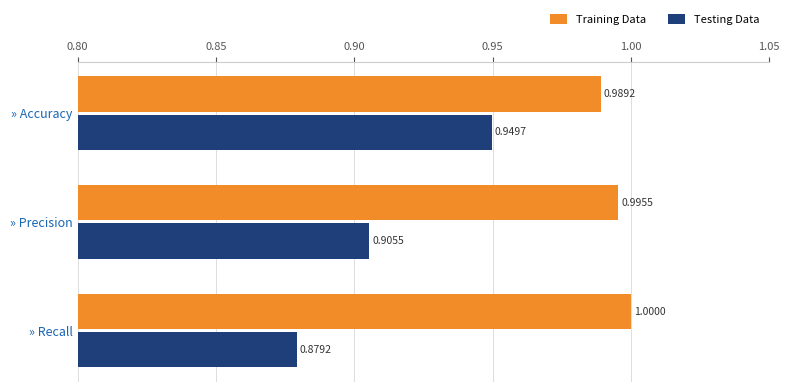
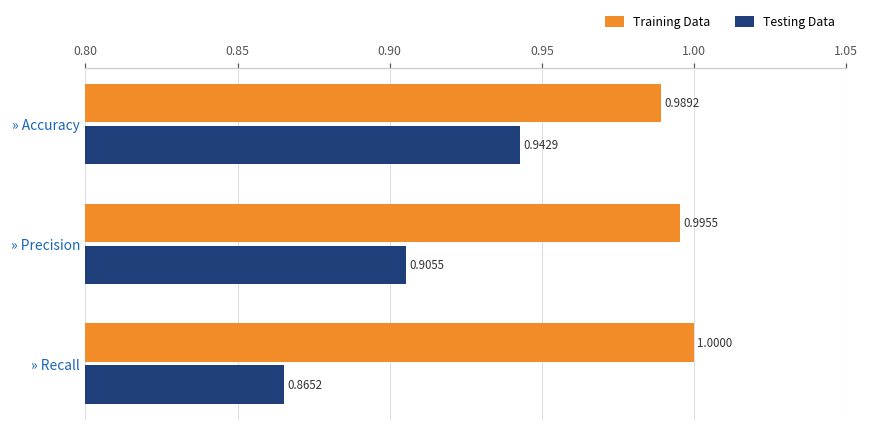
Testing Data, » Accuracy: 0.9497 -> 0.9429
Testing Data, » Recall: 0.8792 -> 0.8652
